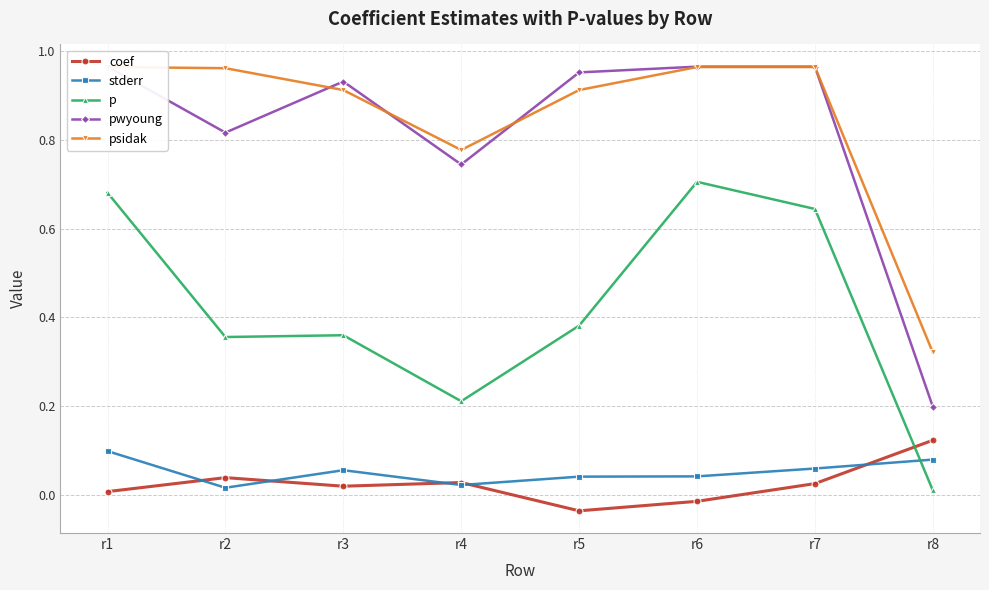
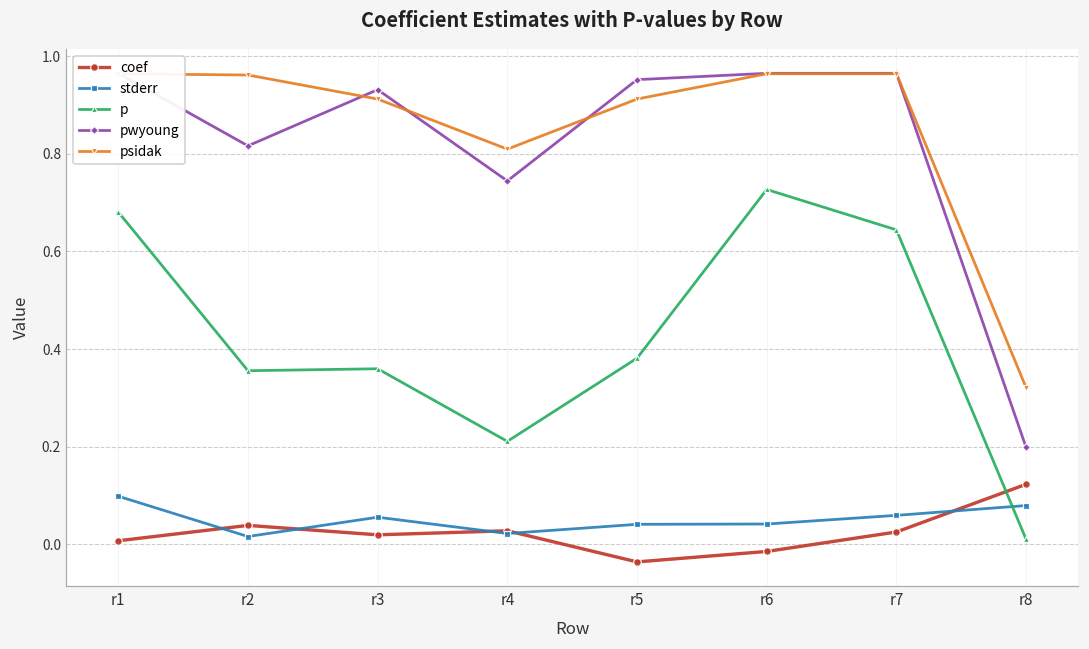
psidak, r4: 0.78 -> 0.81
p, r6: 0.71 -> 0.73
